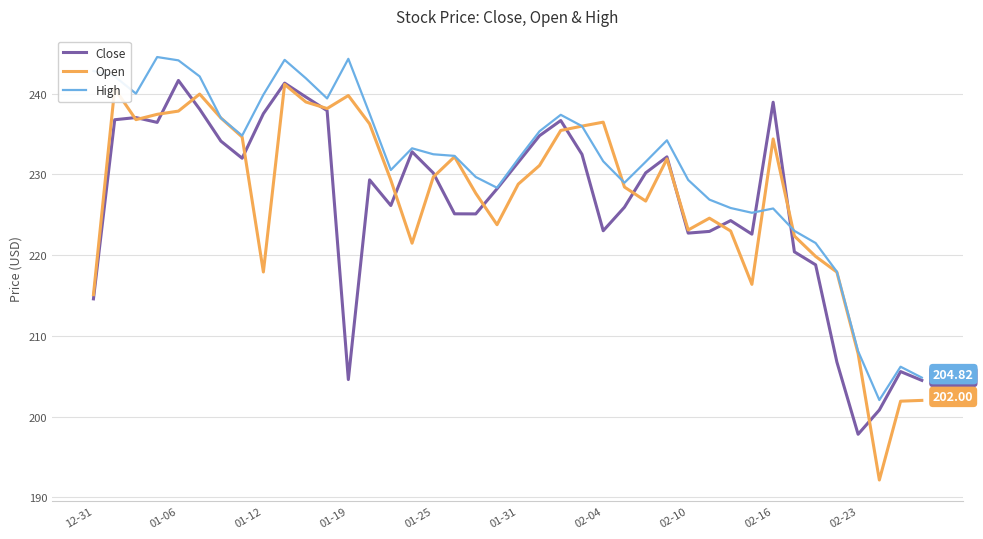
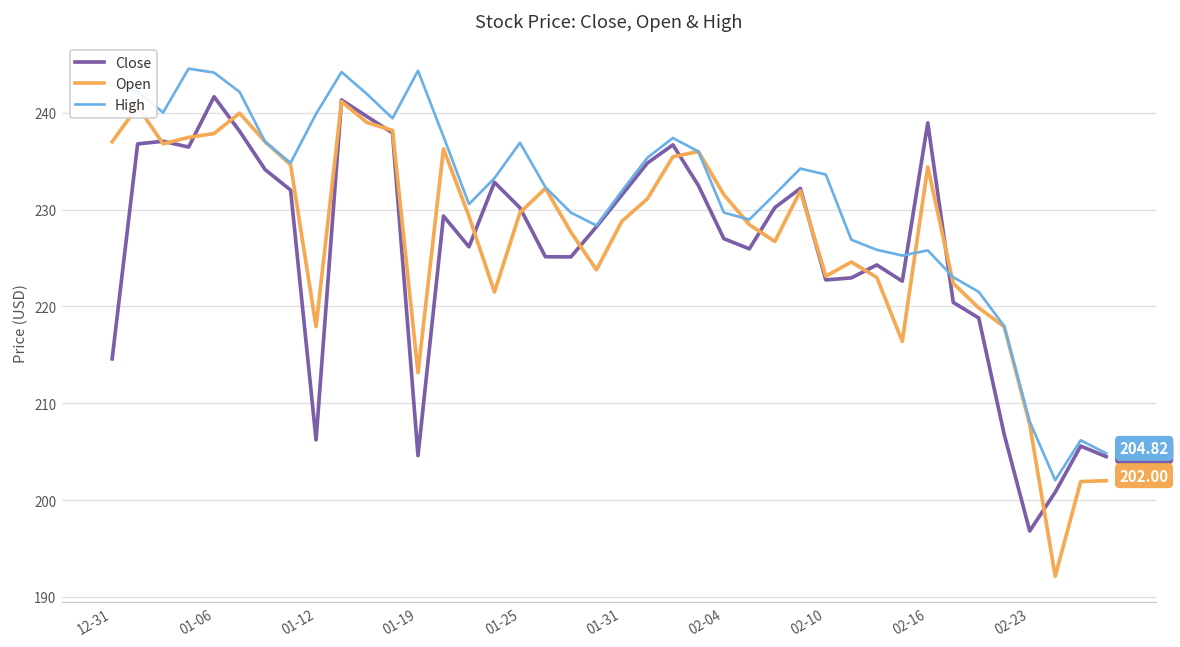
Open, 12-31: 215 -> 237
Close, 01-12: 238 -> 206
Open, 01-19: 240 -> 213
High, 01-25: 233 -> 237
Close, 02-04: 223 -> 227
Open, 02-04: 236 -> 232
High, 02-04: 232 -> 230
High, 02-10: 229 -> 234
Close, 02-23: 198 -> 197
